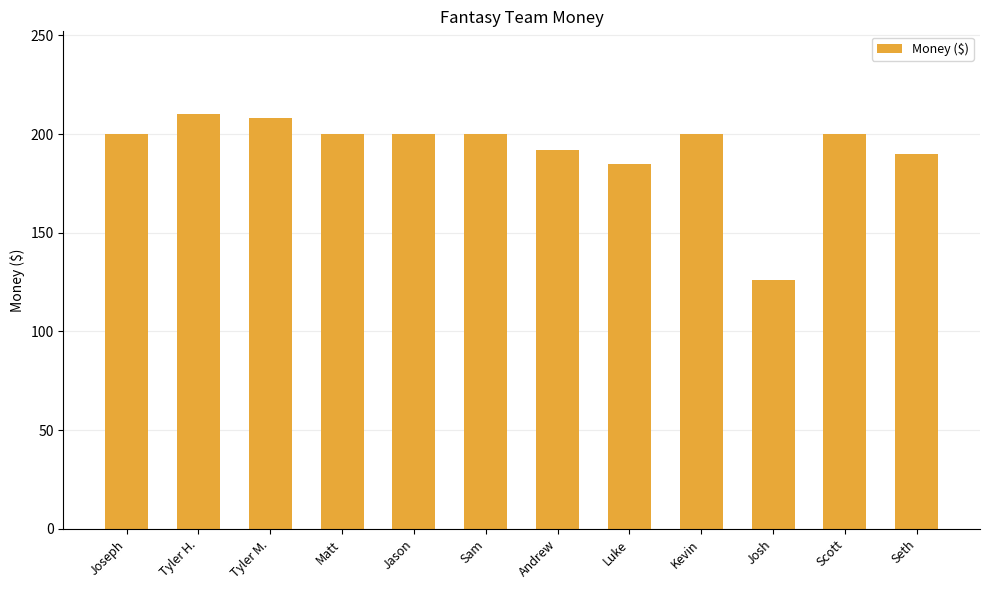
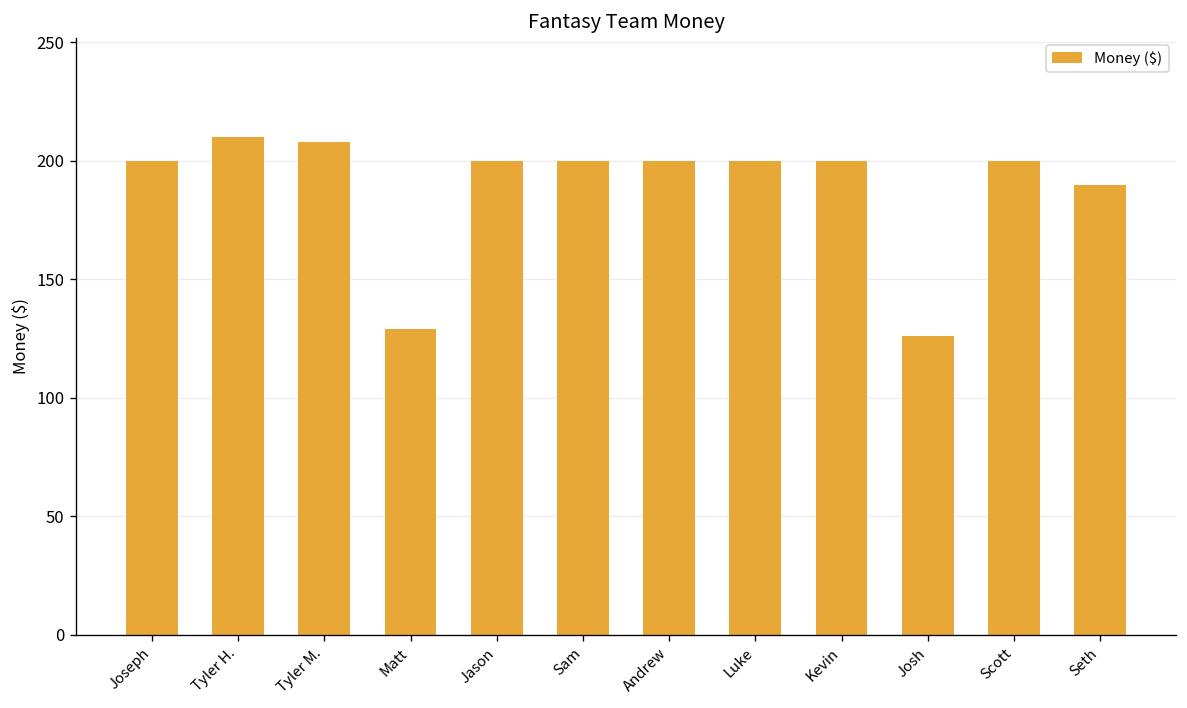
Matt: 200 -> 129
Andrew: 192 -> 200
Luke: 185 -> 200
